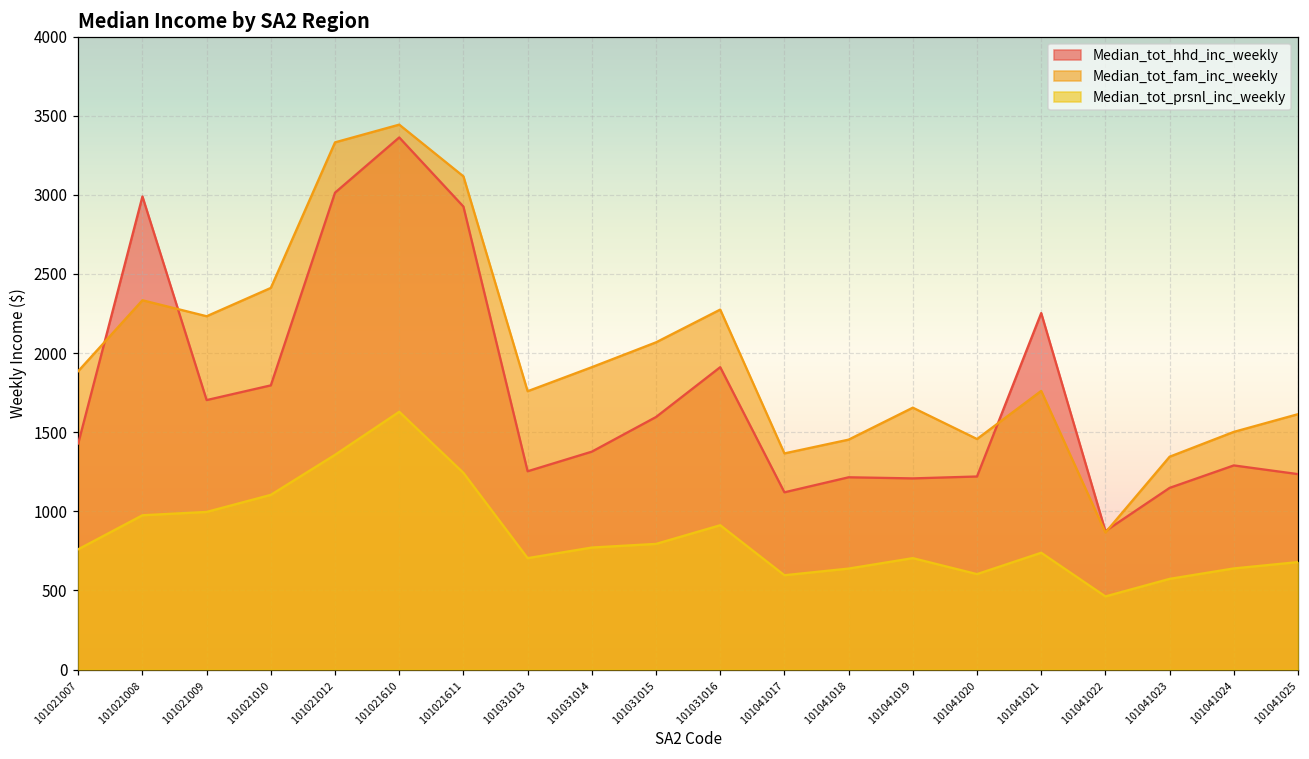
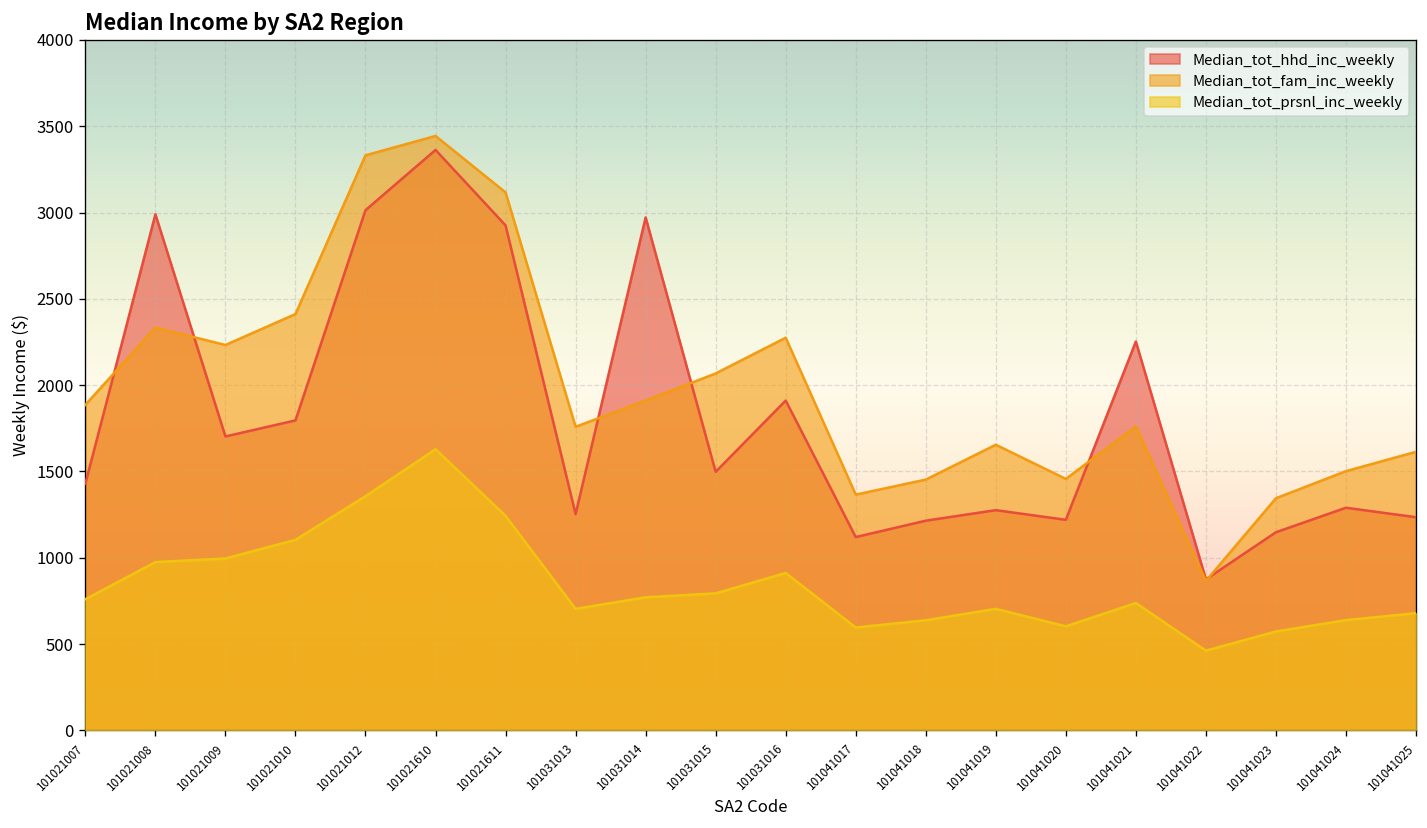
Median_tot_hhd_inc_weekly, 101031014: 1380 -> 2970
Median_tot_hhd_inc_weekly, 101031015: 1600 -> 1500
Median_tot_hhd_inc_weekly, 101041019: 1210 -> 1280
